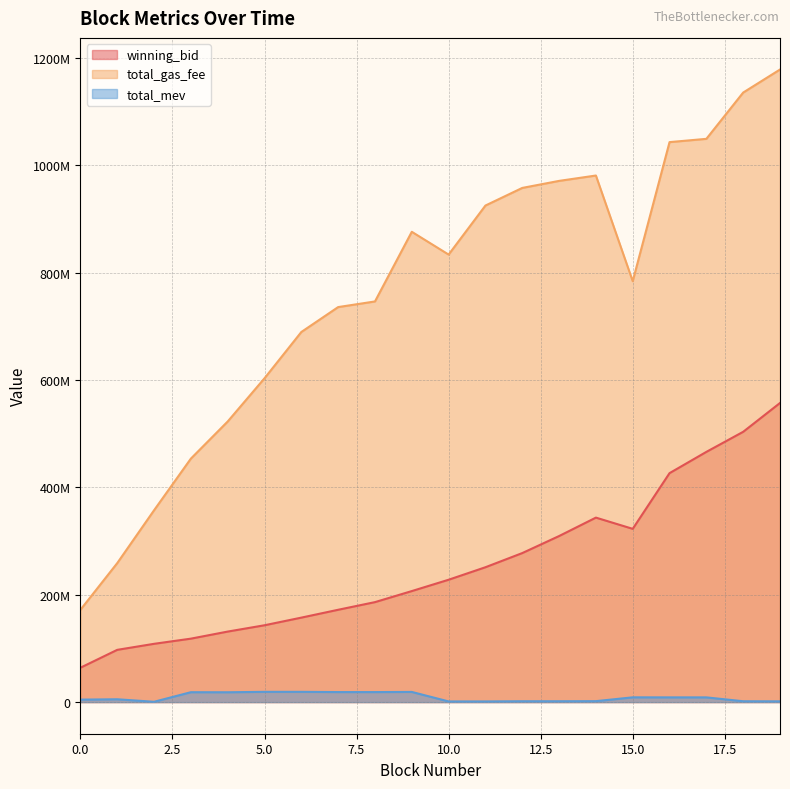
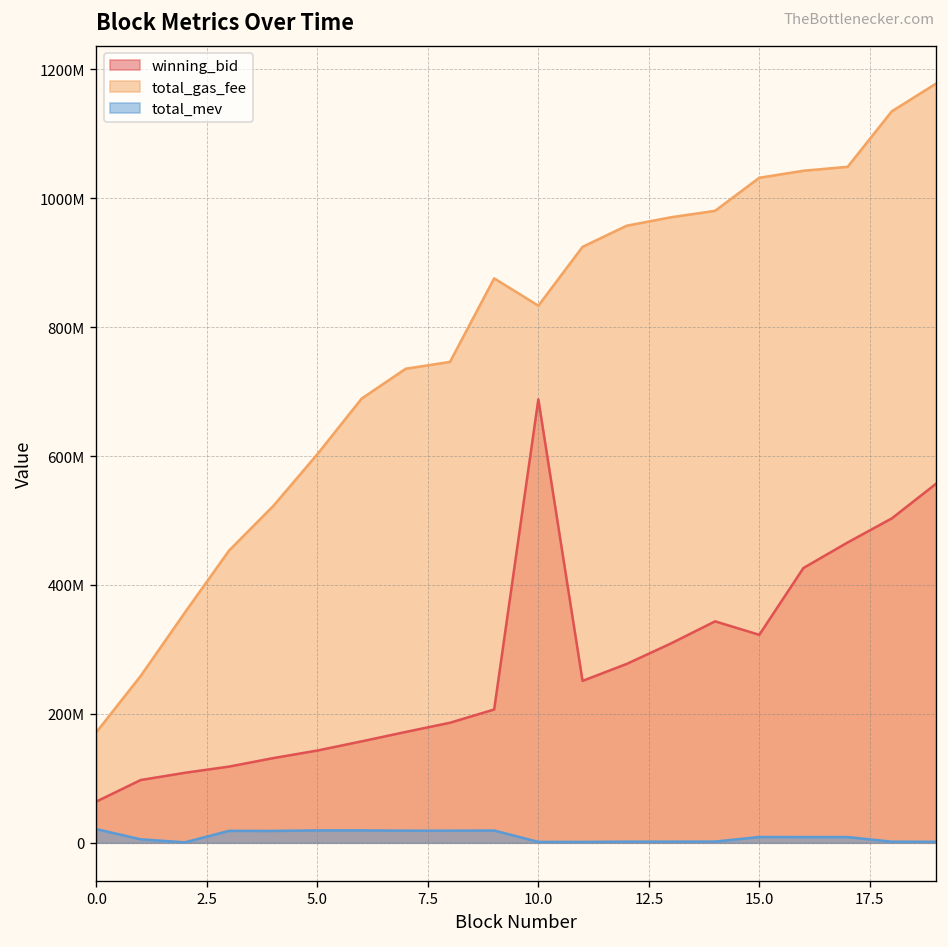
total_mev, 0.0: 0 -> 20000000
winning_bid, 10.0: 230000000 -> 690000000
total_gas_fee, 15.0: 780000000 -> 1030000000
